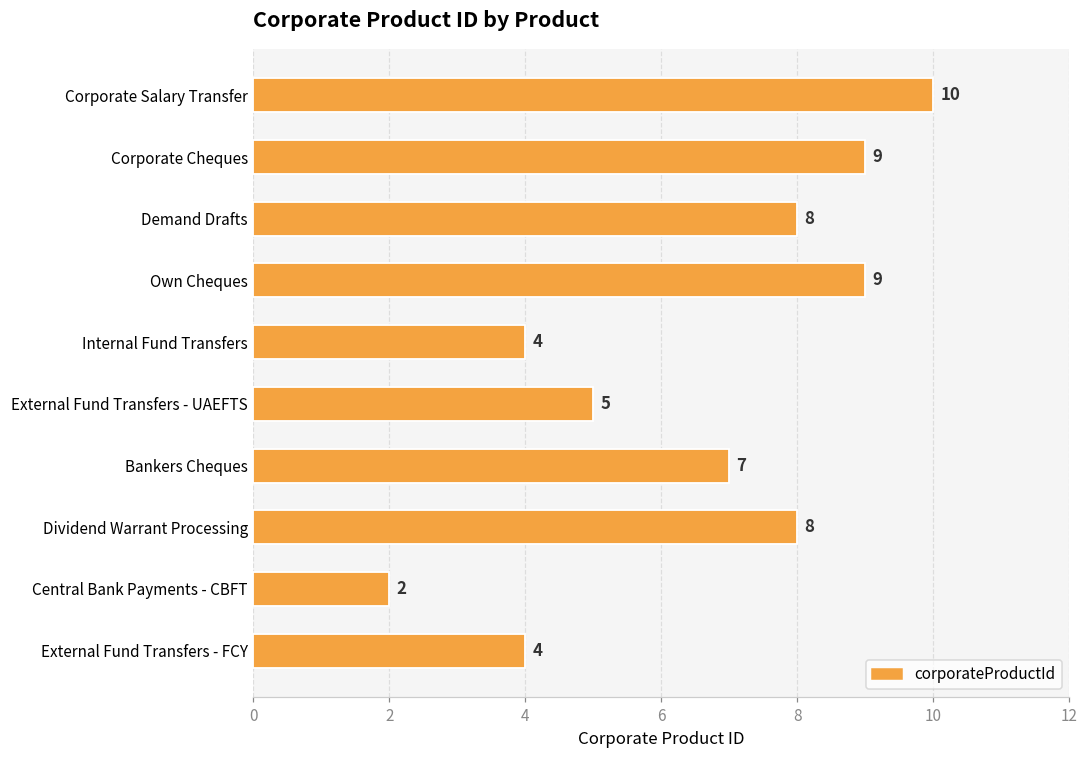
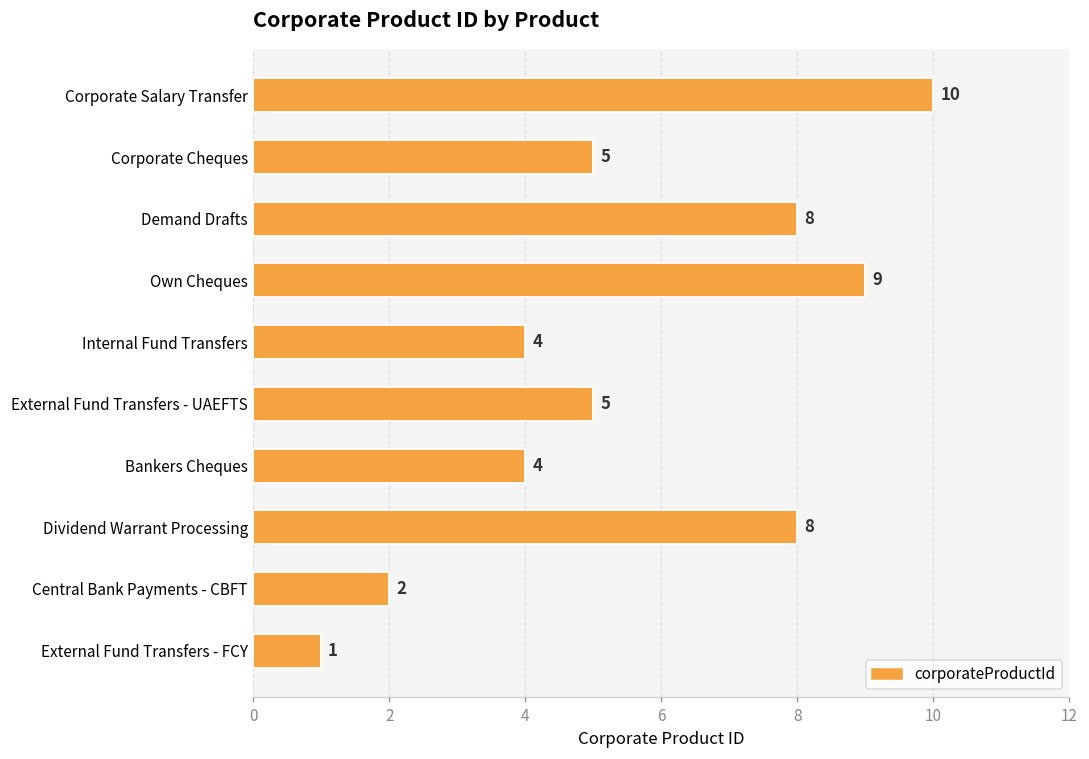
Corporate Cheques: 9 -> 5
Bankers Cheques: 7 -> 4
External Fund Transfers - FCY: 4 -> 1
